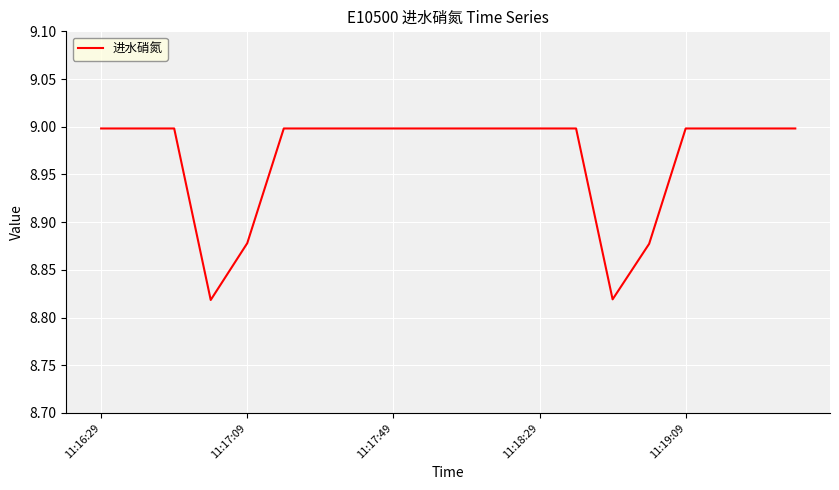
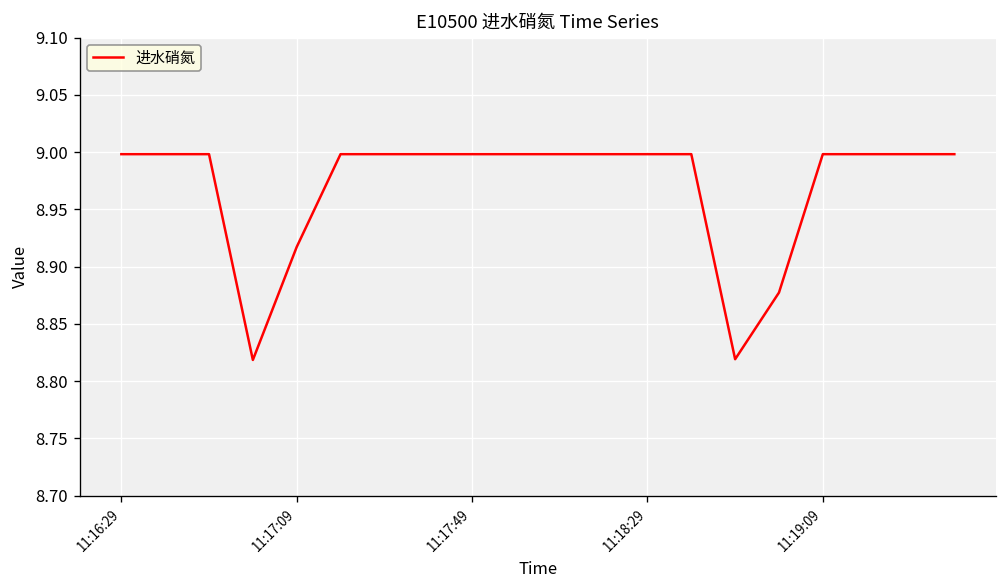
11:17:09: 8.88 -> 8.92
